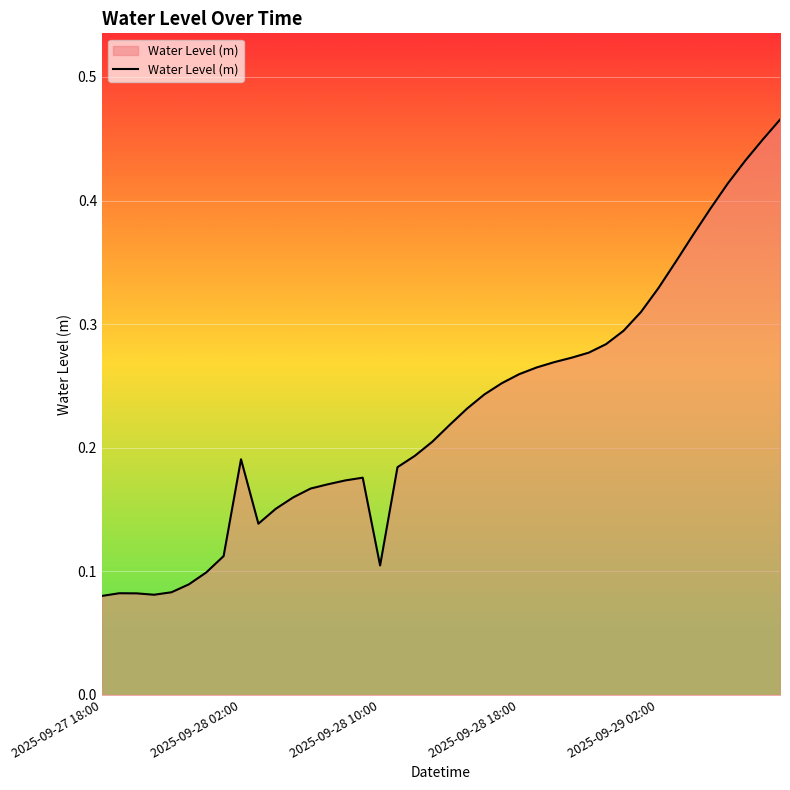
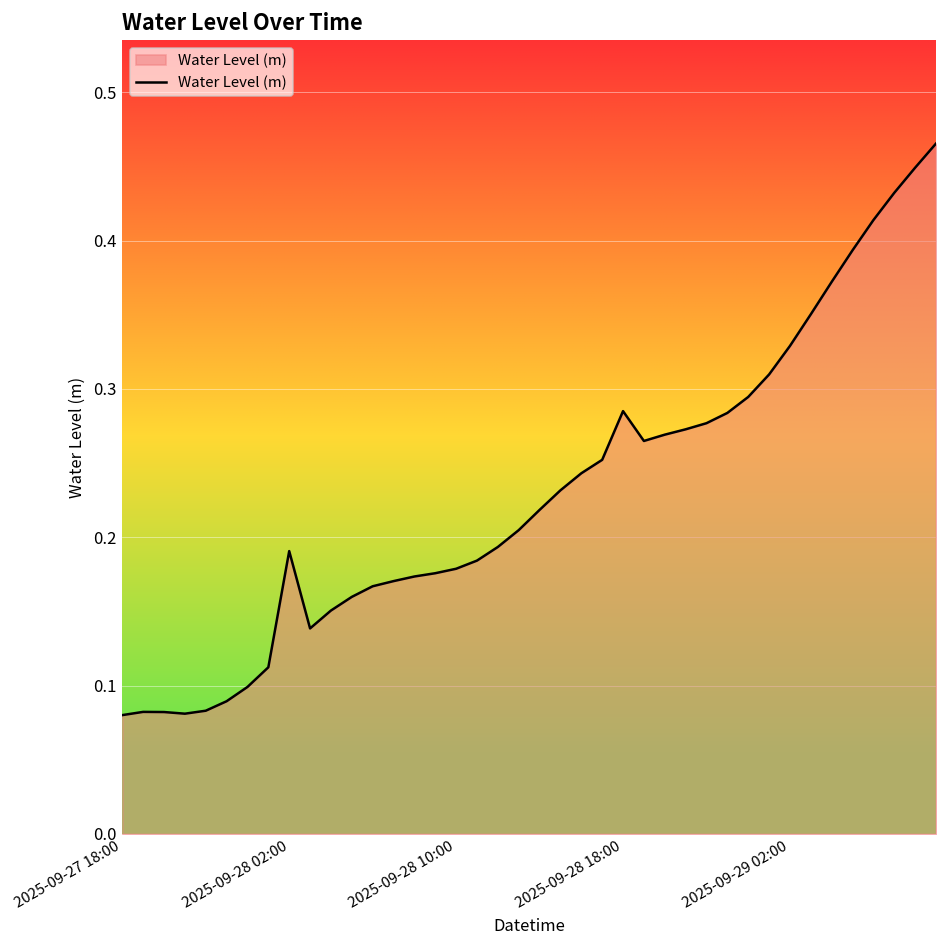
2025-09-28 10:00: 0.105 -> 0.179
2025-09-28 18:00: 0.260 -> 0.285
